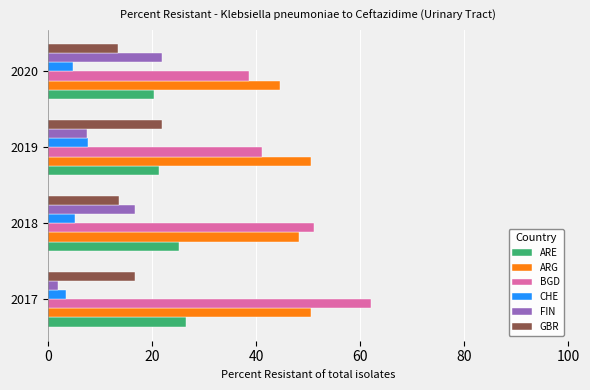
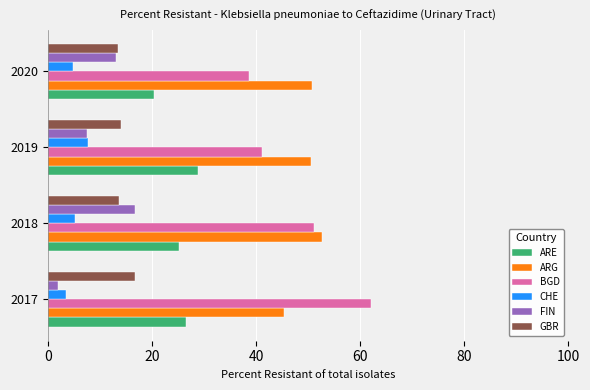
FIN, 2020: 22 -> 13
ARG, 2020: 45 -> 51
GBR, 2019: 22 -> 14
ARE, 2019: 21 -> 29
ARG, 2018: 48 -> 53
ARG, 2017: 51 -> 45
